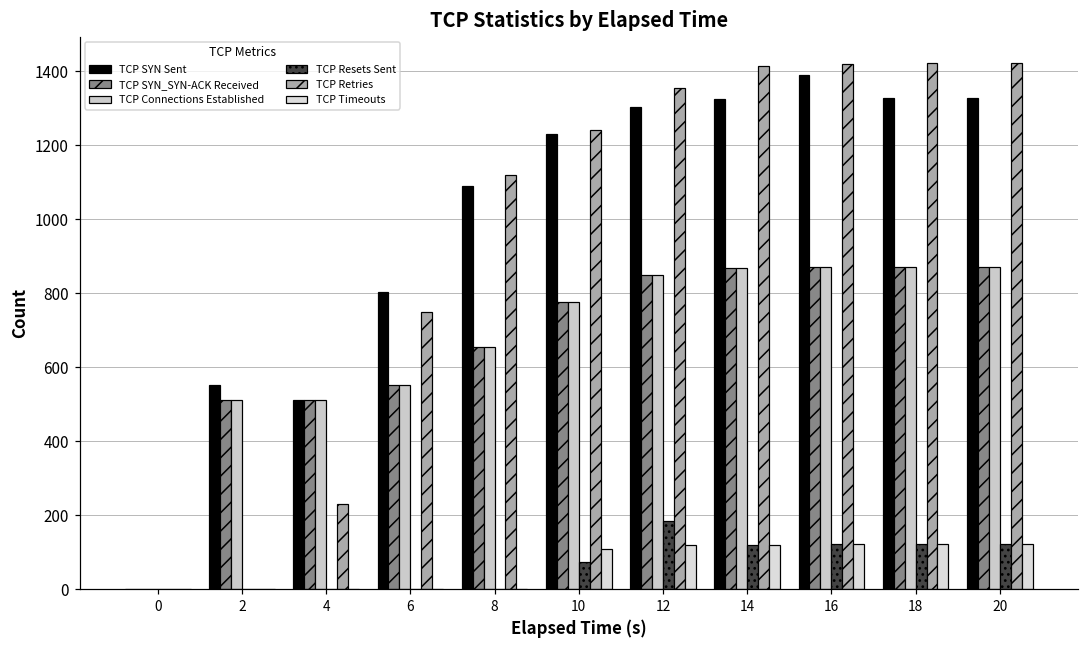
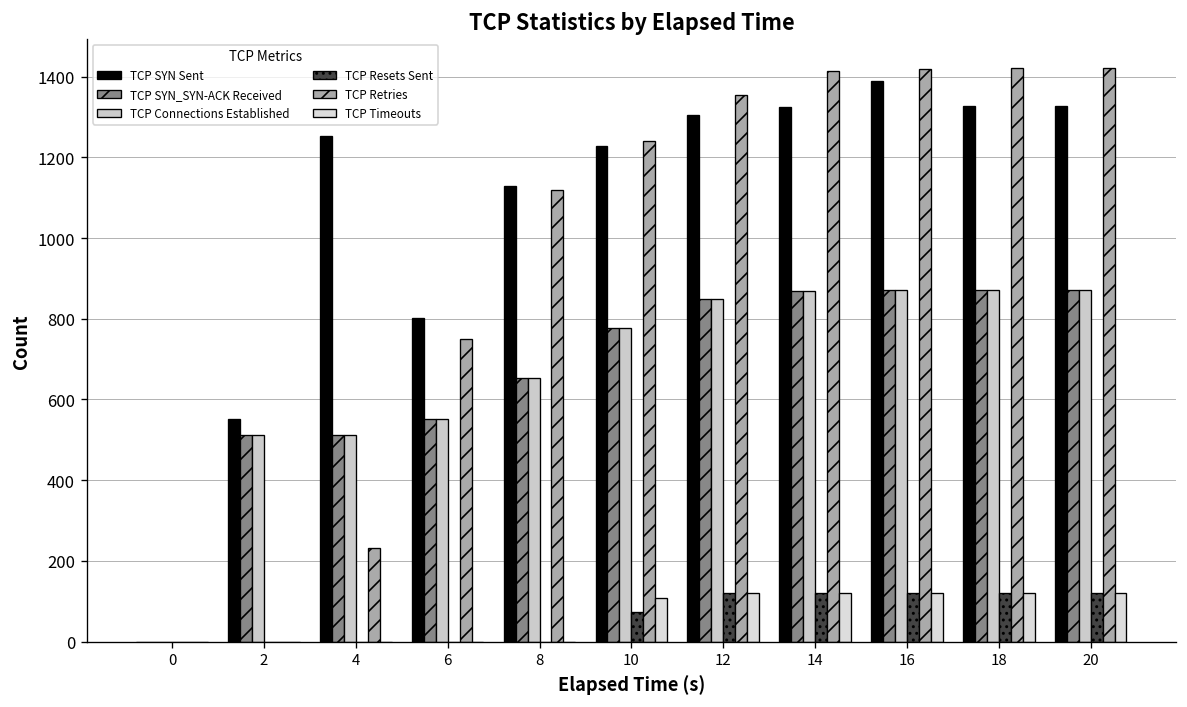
TCP SYN Sent, 4: 510 -> 1250
TCP SYN Sent, 8: 1090 -> 1130
TCP Resets Sent, 12: 180 -> 120
